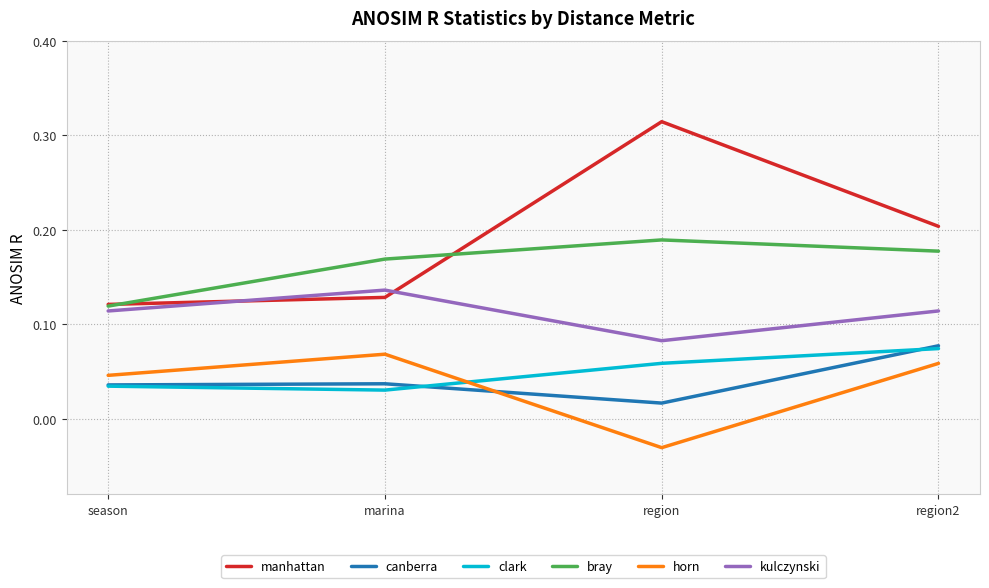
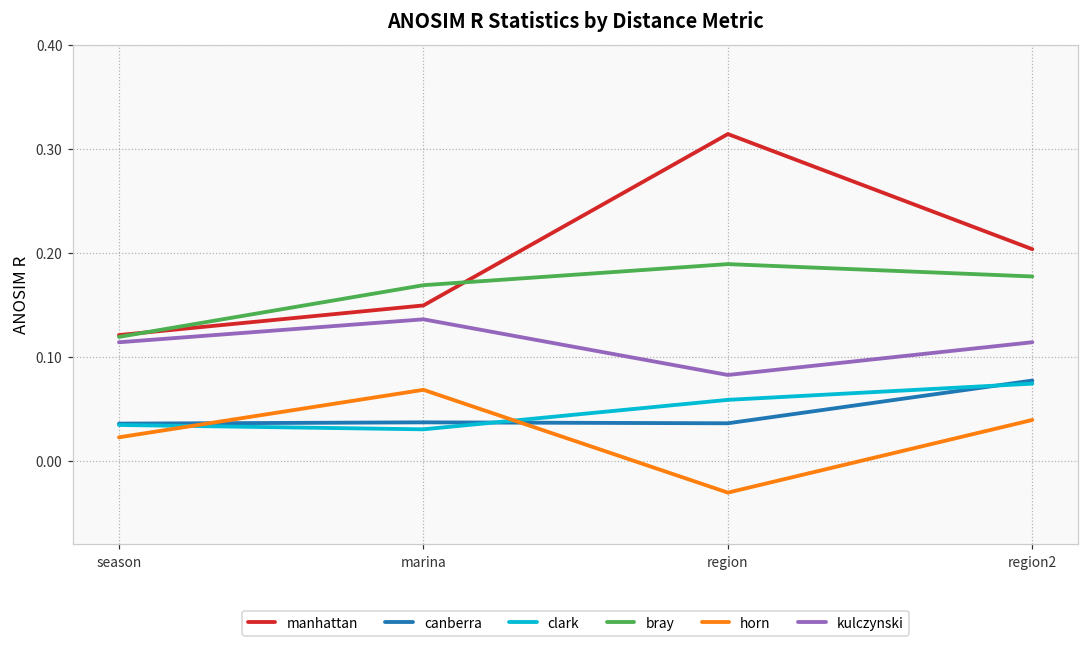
horn, season: 0.05 -> 0.02
manhattan, marina: 0.13 -> 0.15
canberra, region: 0.02 -> 0.04
horn, region2: 0.06 -> 0.04
